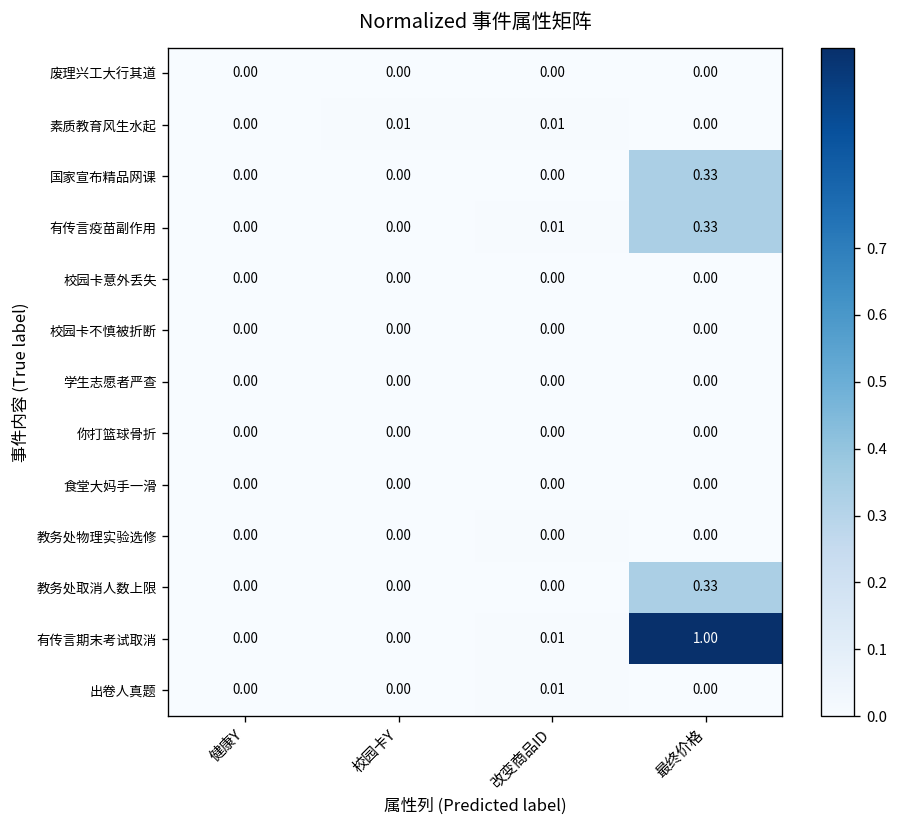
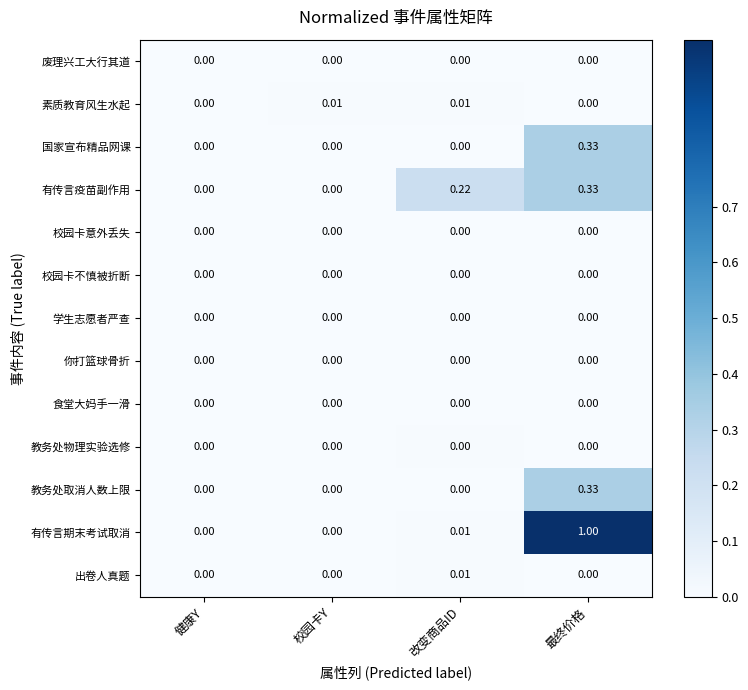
有传言疫苗副作用, 改变商品ID: 0.01 -> 0.22
